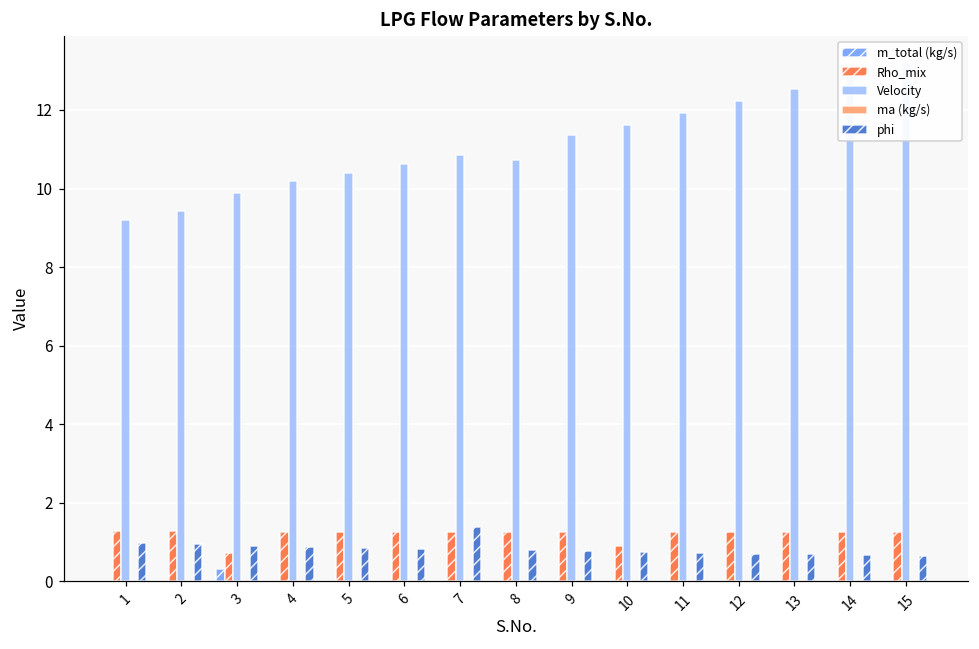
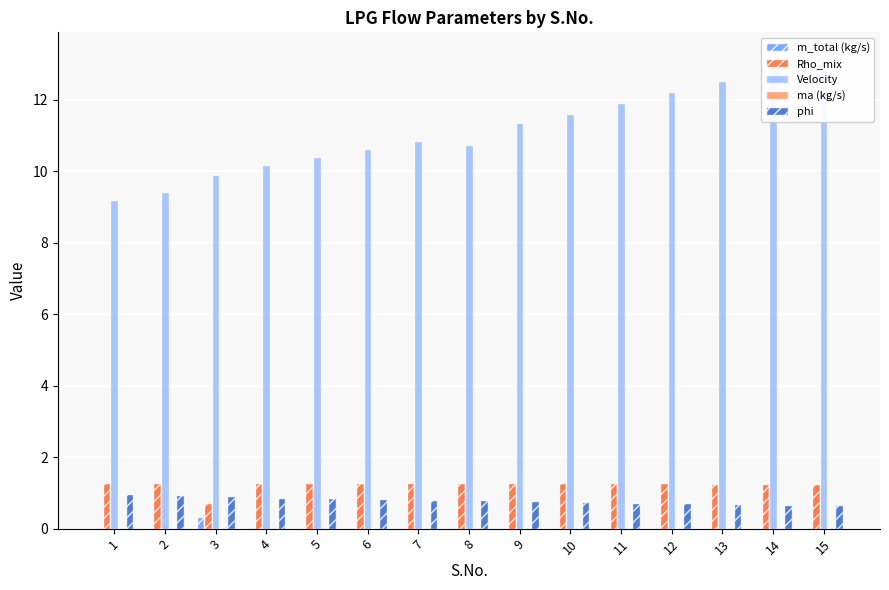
phi, 7: 1.4 -> 0.8
Rho_mix, 10: 0.9 -> 1.3
